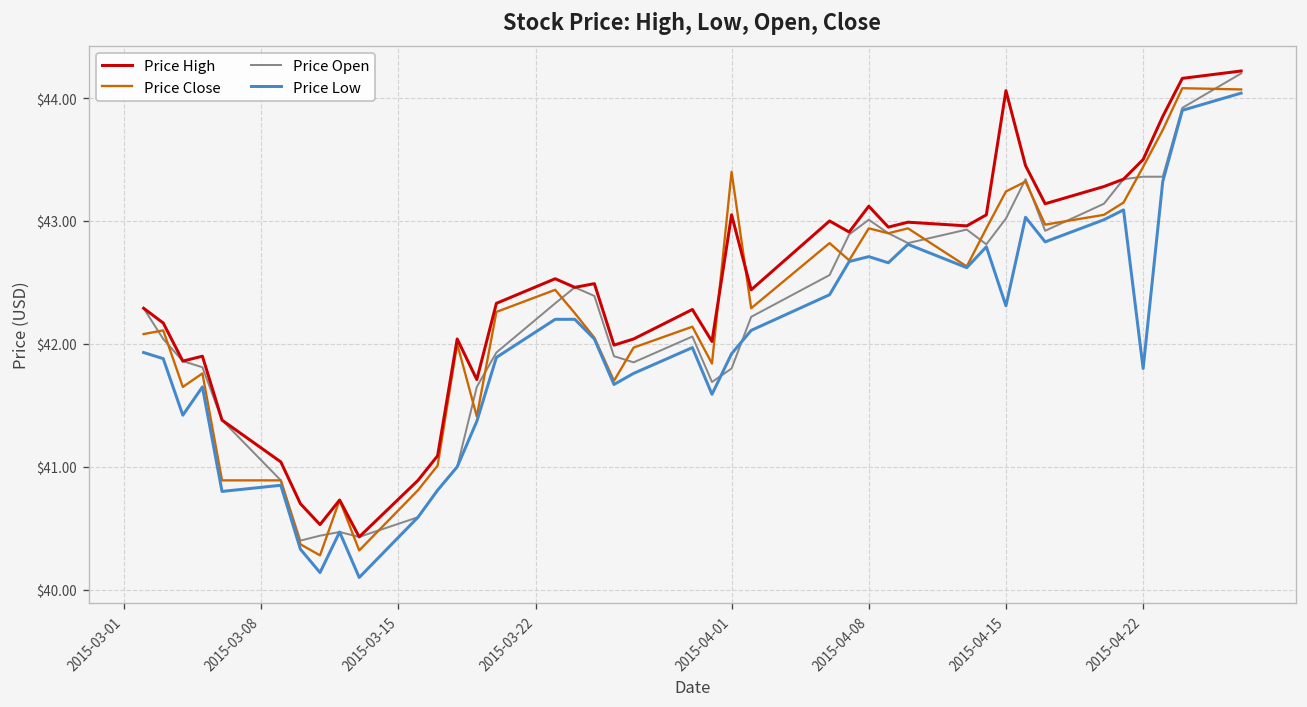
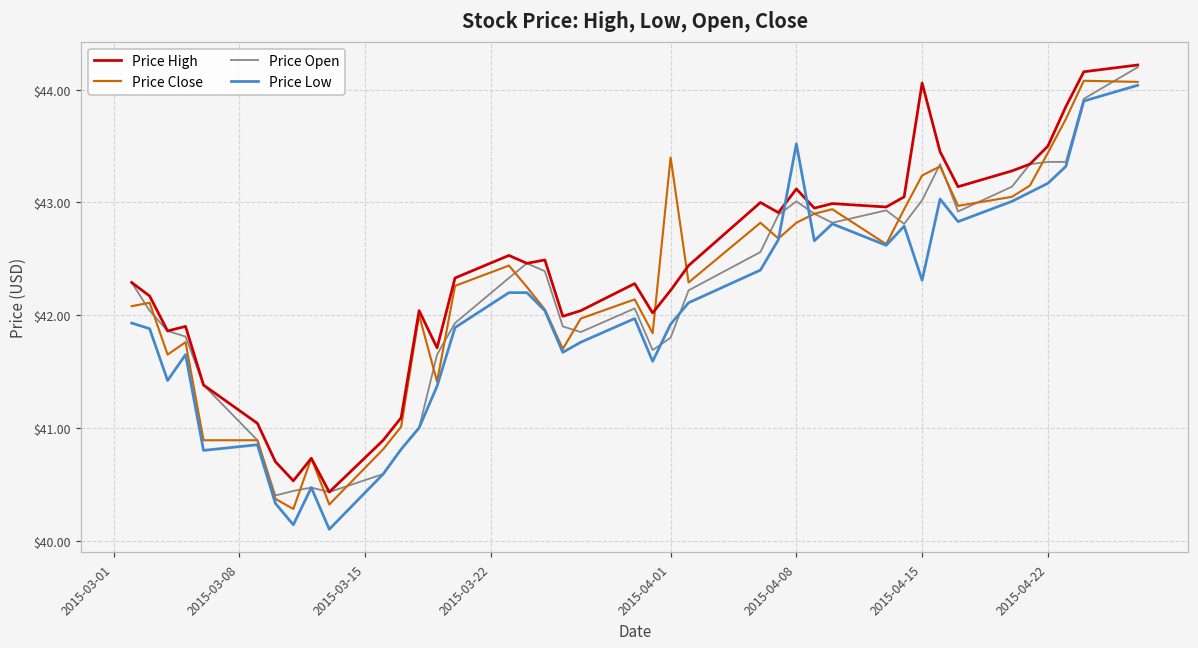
Price High, 2015-04-01: $43.05 -> $42.22
Price Close, 2015-04-08: $42.94 -> $42.82
Price Low, 2015-04-08: $42.71 -> $43.52
Price Low, 2015-04-22: $41.80 -> $43.17
